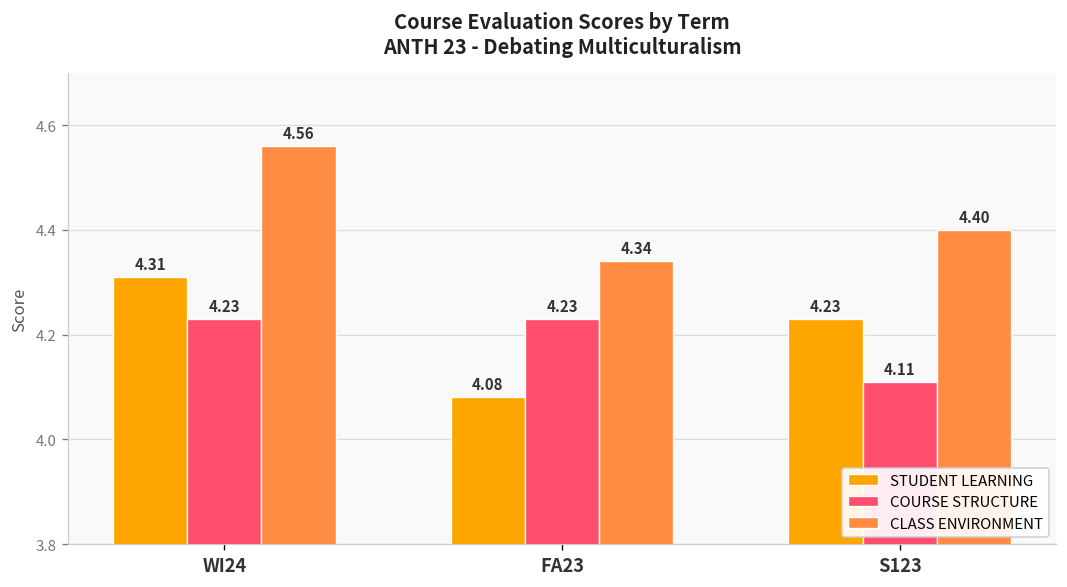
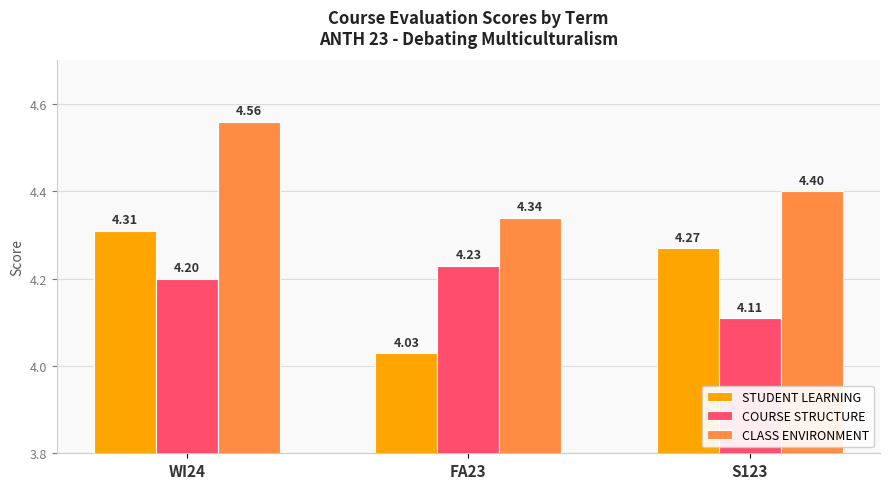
COURSE STRUCTURE, WI24: 4.23 -> 4.20
STUDENT LEARNING, FA23: 4.08 -> 4.03
STUDENT LEARNING, S123: 4.23 -> 4.27
